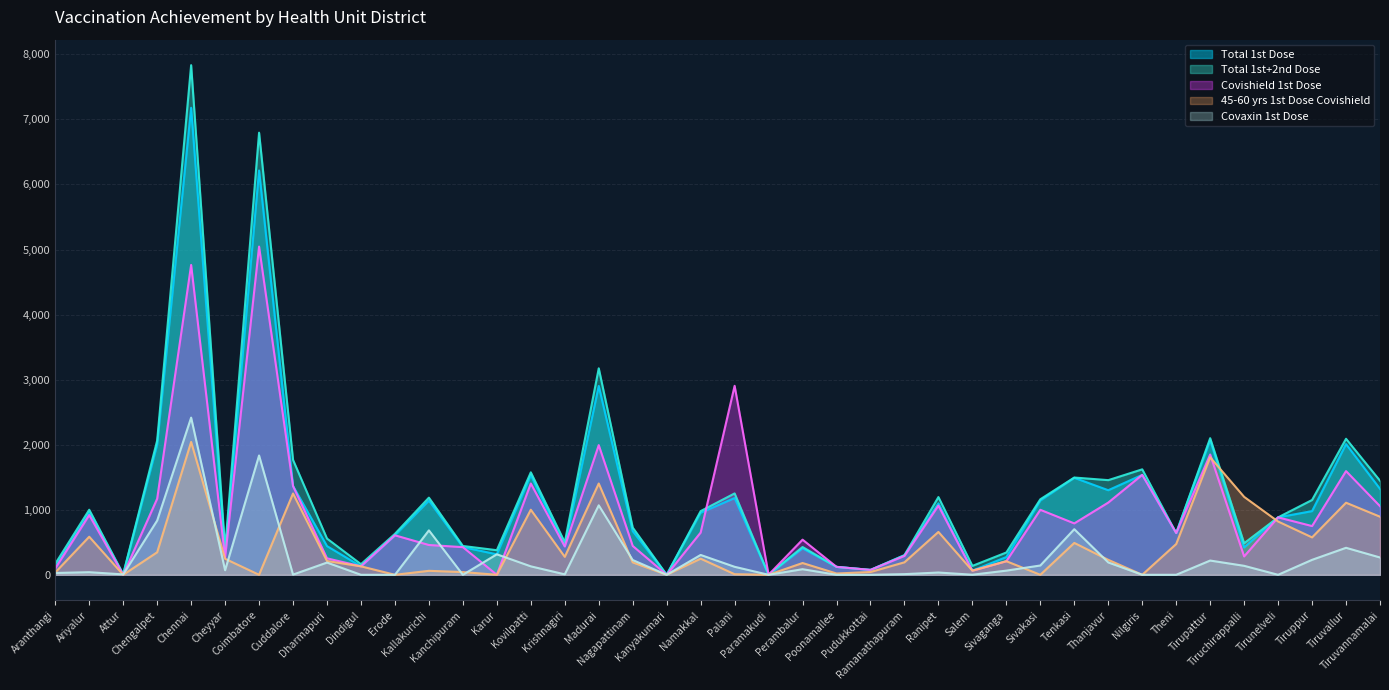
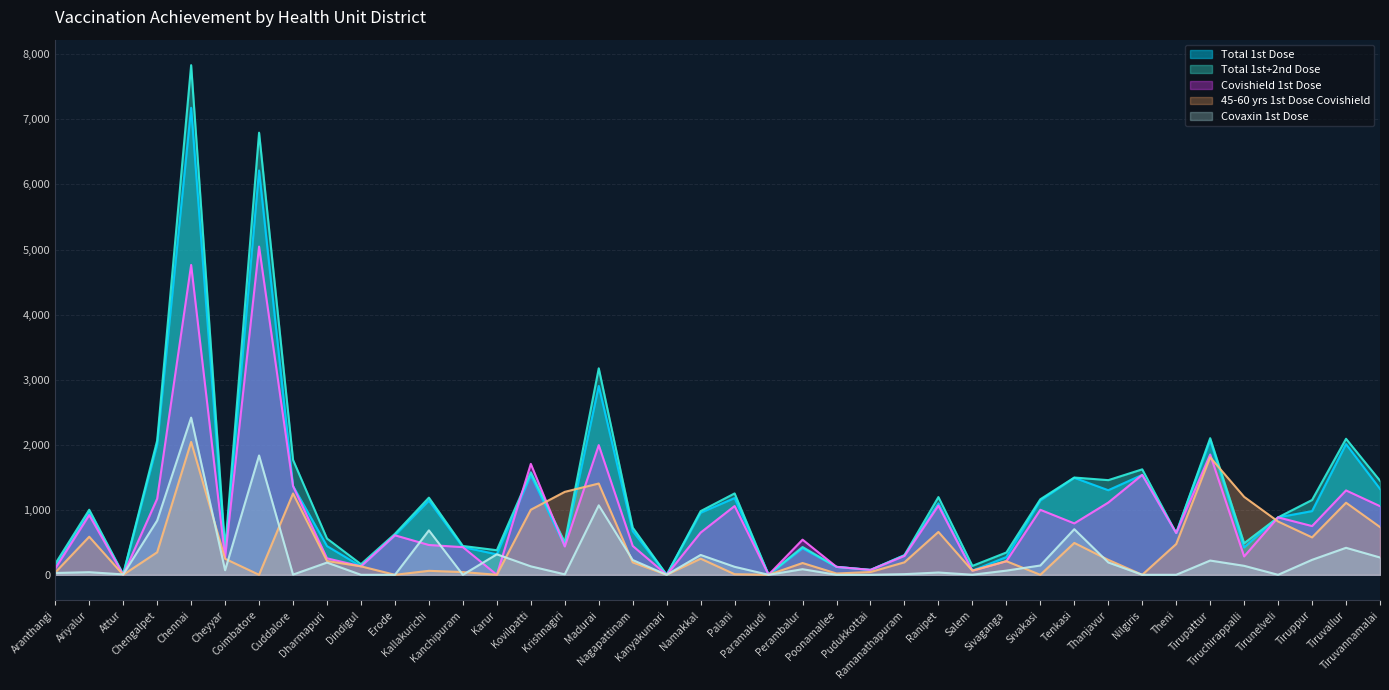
Covishield 1st Dose, Kovilpatti: 1,400 -> 1,700
45-60 yrs 1st Dose Covishield, Krishnagiri: 300 -> 1,300
Covishield 1st Dose, Palani: 2,900 -> 1,100
Covishield 1st Dose, Tiruvallur: 1,600 -> 1,300
45-60 yrs 1st Dose Covishield, Tiruvannamalai: 900 -> 700
